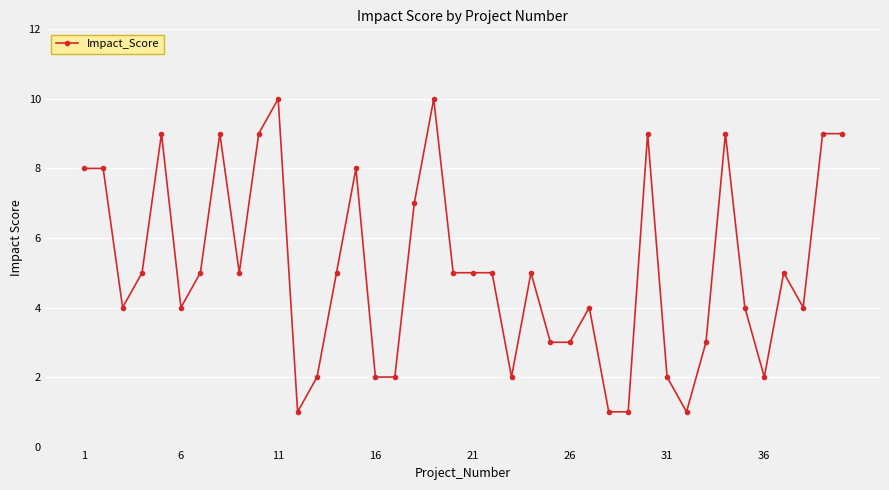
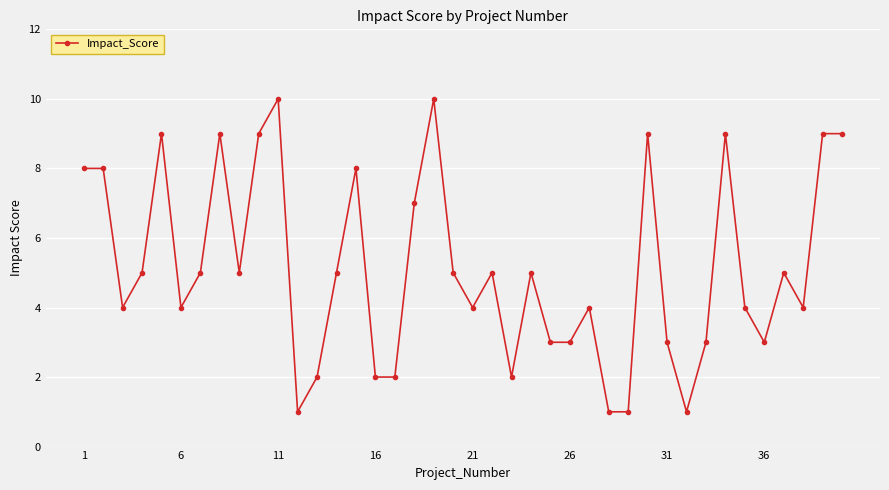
21: 5 -> 4
31: 2 -> 3
36: 2 -> 3
